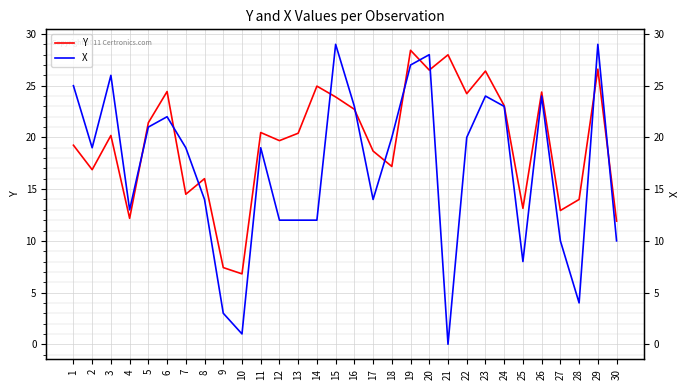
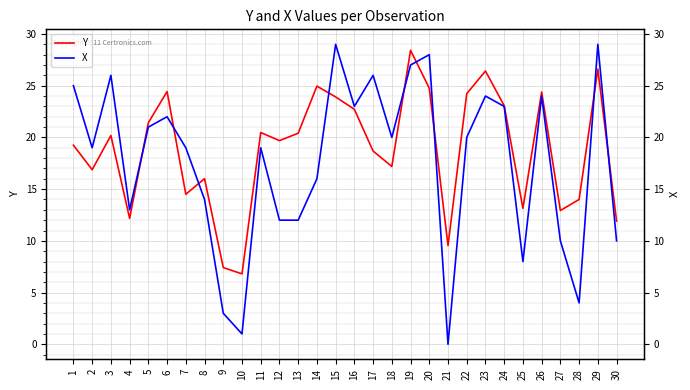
X, 14: 12 -> 16
X, 17: 14 -> 26
Y, 20: 26.5 -> 24.8
Y, 21: 28.0 -> 9.5
